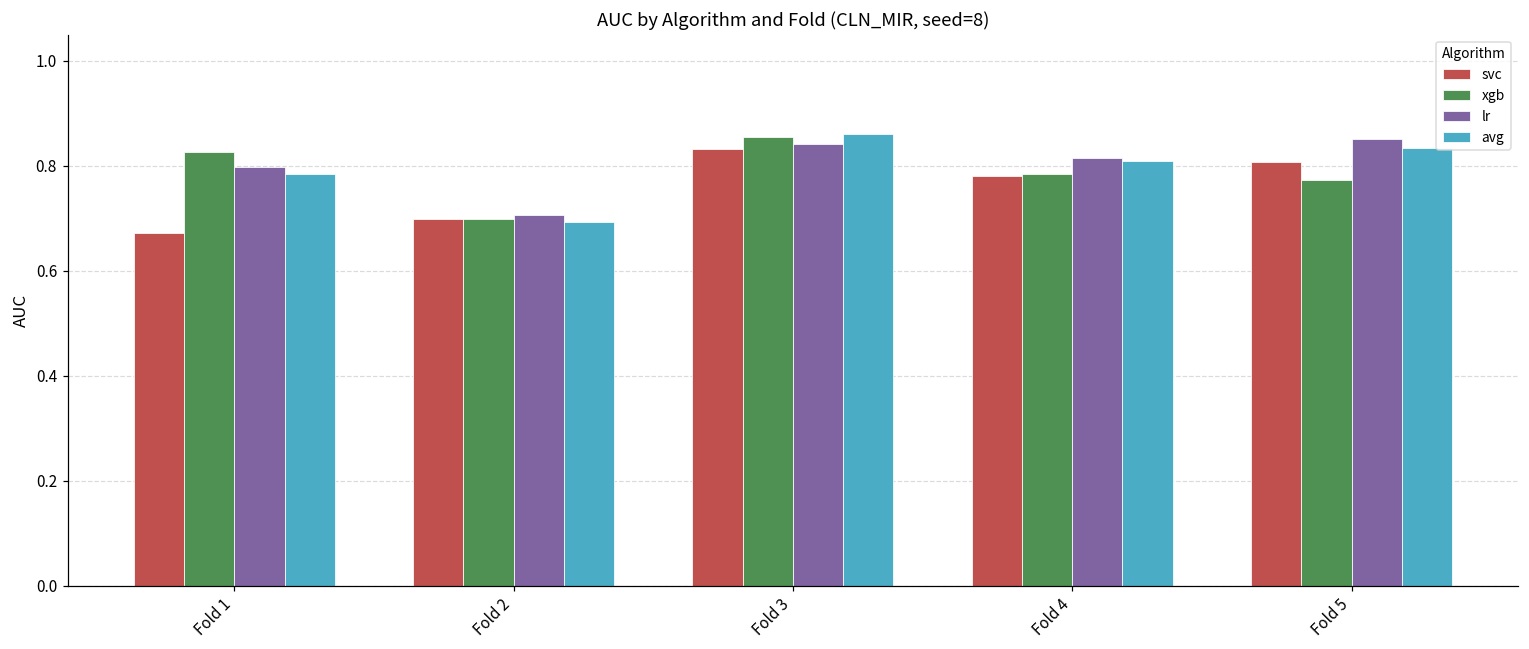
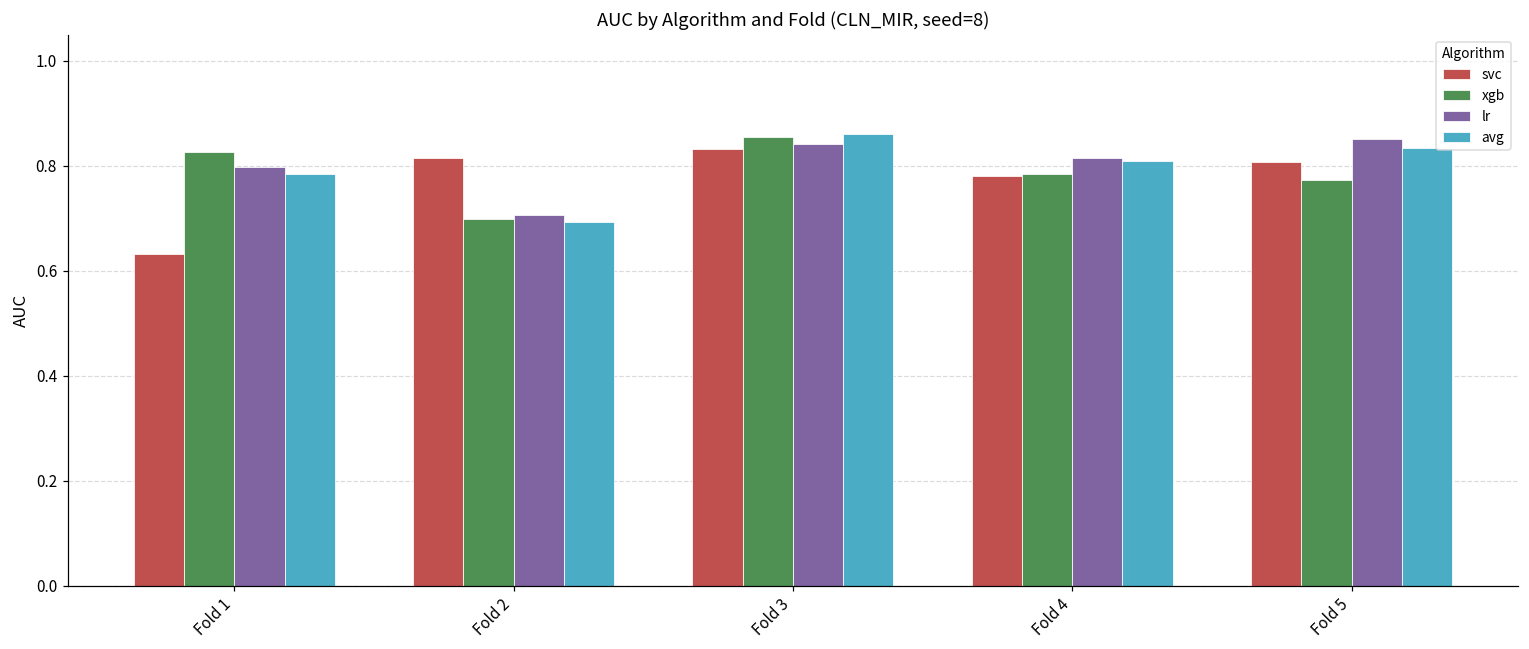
svc, Fold 1: 0.67 -> 0.63
svc, Fold 2: 0.70 -> 0.82
